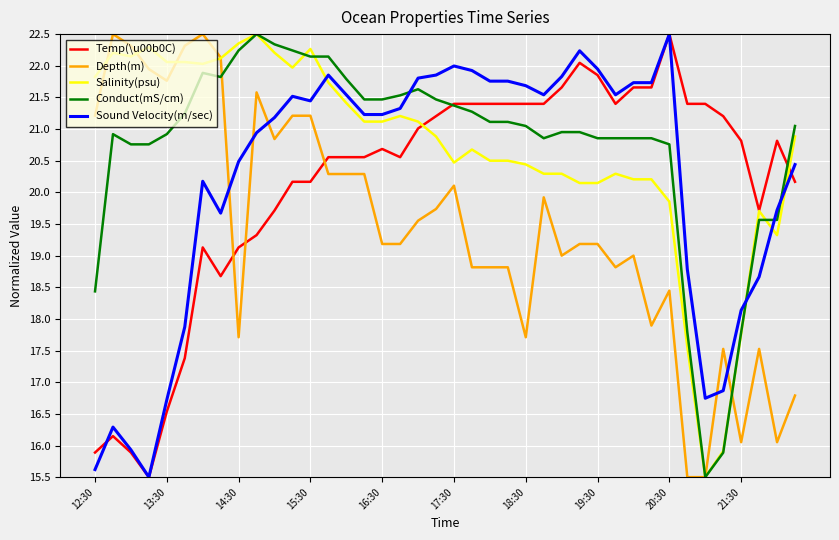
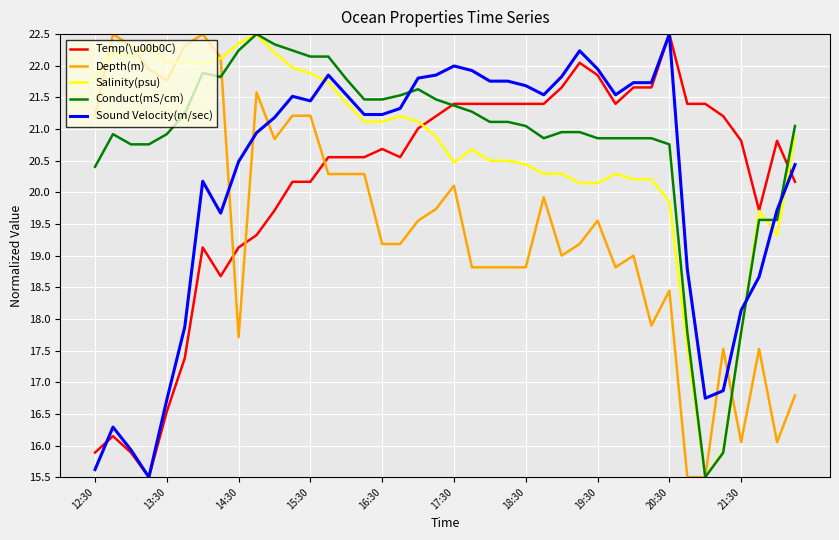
Conduct(mS/cm), 12:30: 18.4 -> 20.4
Salinity(psu), 15:30: 22.3 -> 21.9
Depth(m), 18:30: 17.7 -> 18.8
Depth(m), 19:30: 19.2 -> 19.6
